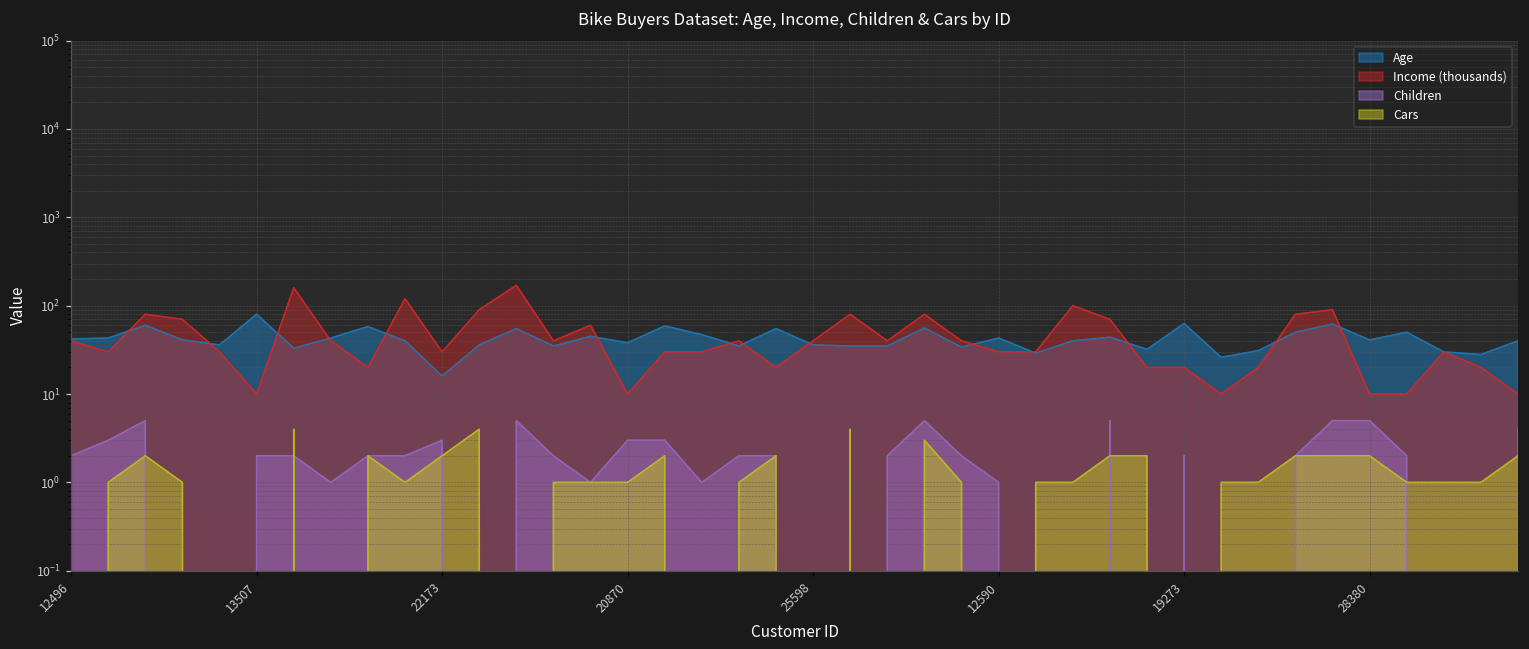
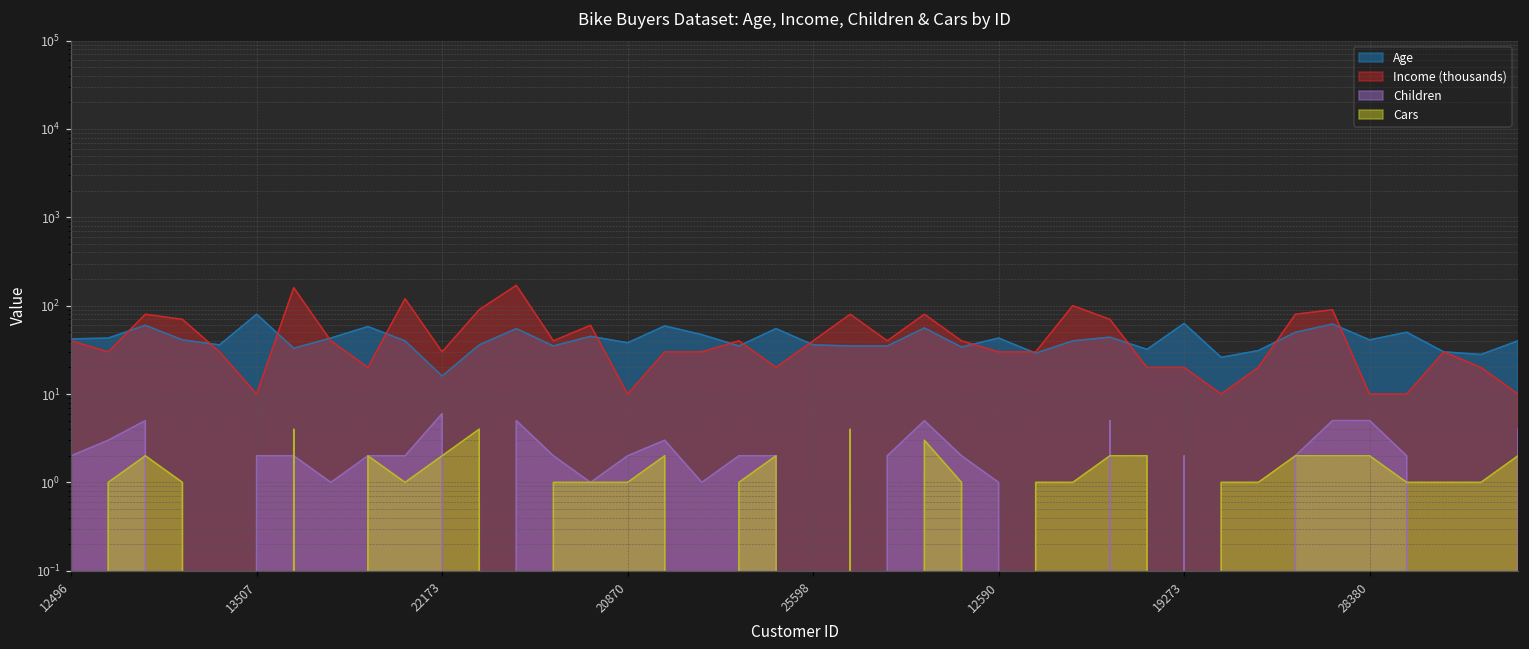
Children, 22173: 3 -> 6
Children, 20870: 3 -> 2
